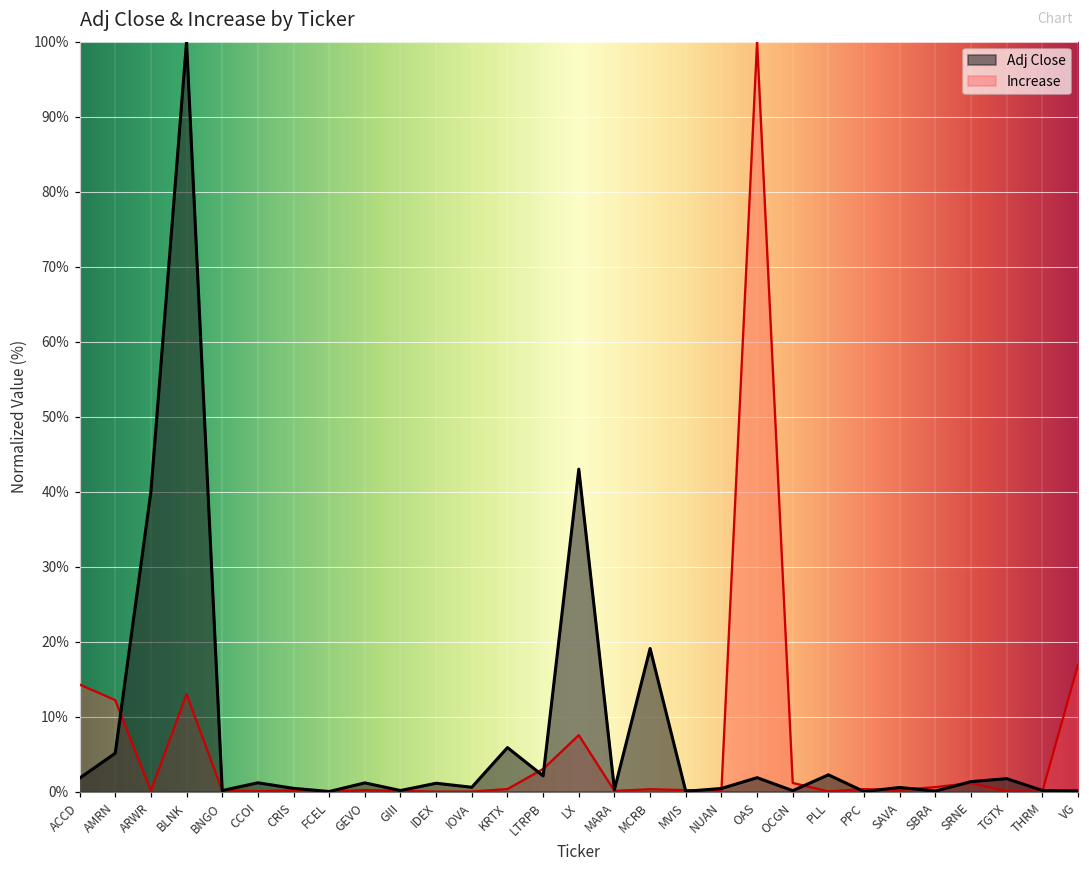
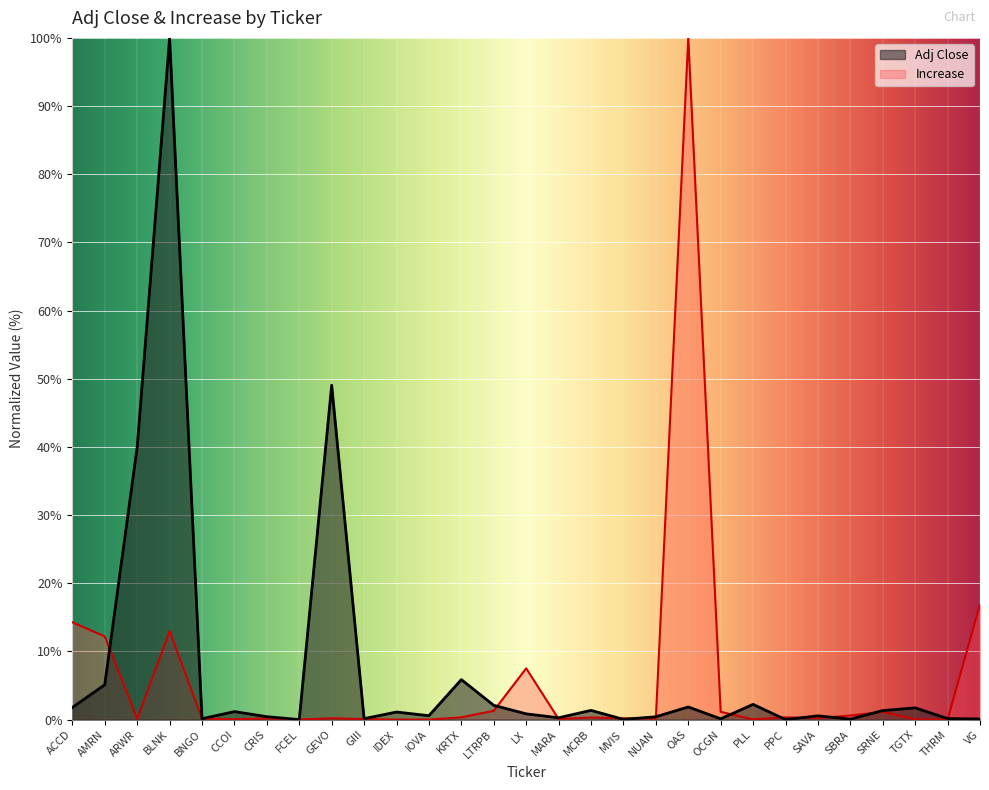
Adj Close, GEVO: 1% -> 49%
Increase, LTRPB: 3% -> 1%
Adj Close, LX: 43% -> 1%
Adj Close, MCRB: 19% -> 1%
